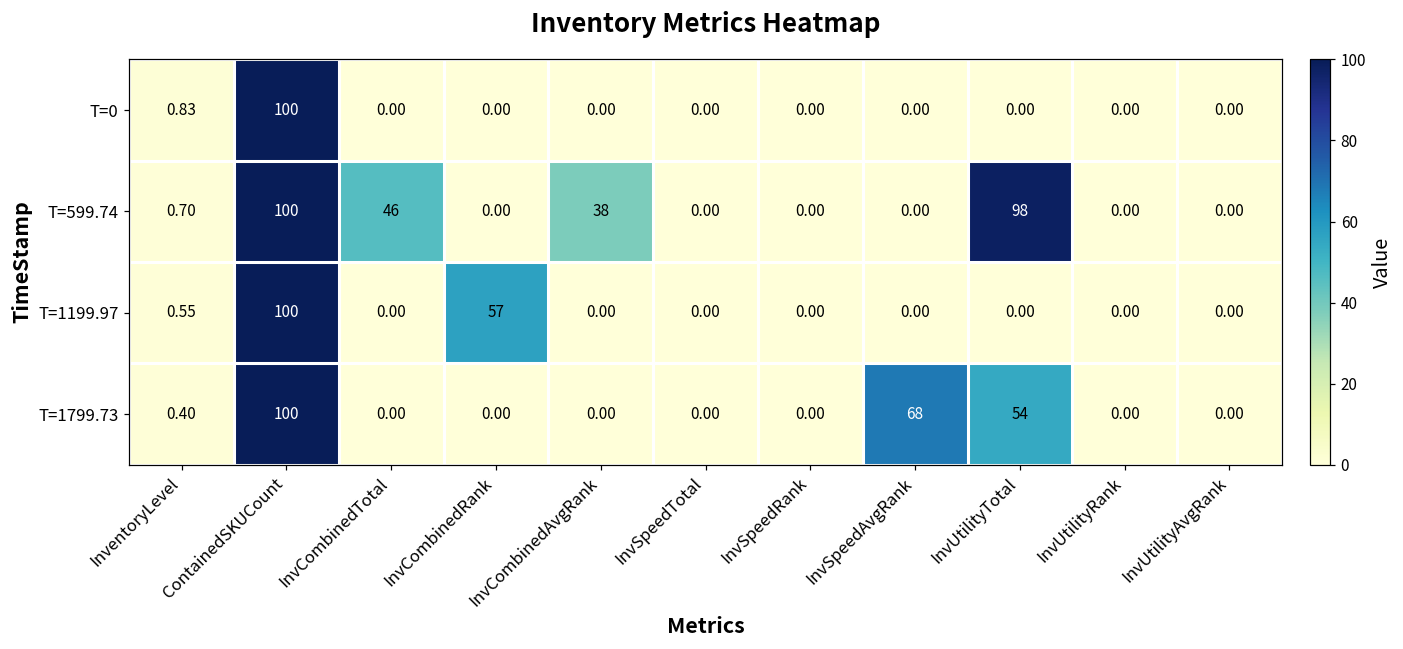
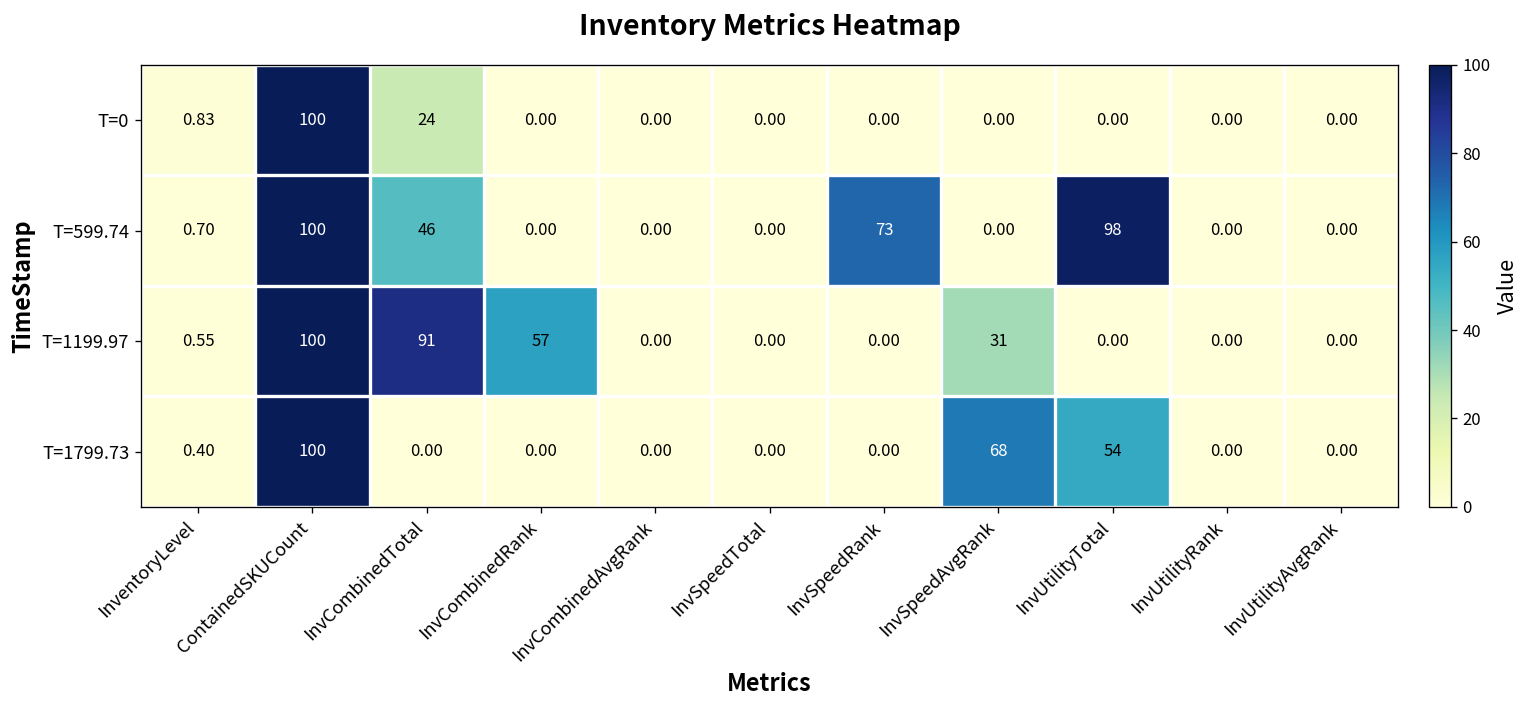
T=0, InvCombinedTotal: 0.00 -> 24
T=599.74, InvCombinedAvgRank: 38 -> 0.00
T=599.74, InvSpeedRank: 0.00 -> 73
T=1199.97, InvCombinedTotal: 0.00 -> 91
T=1199.97, InvSpeedAvgRank: 0.00 -> 31
